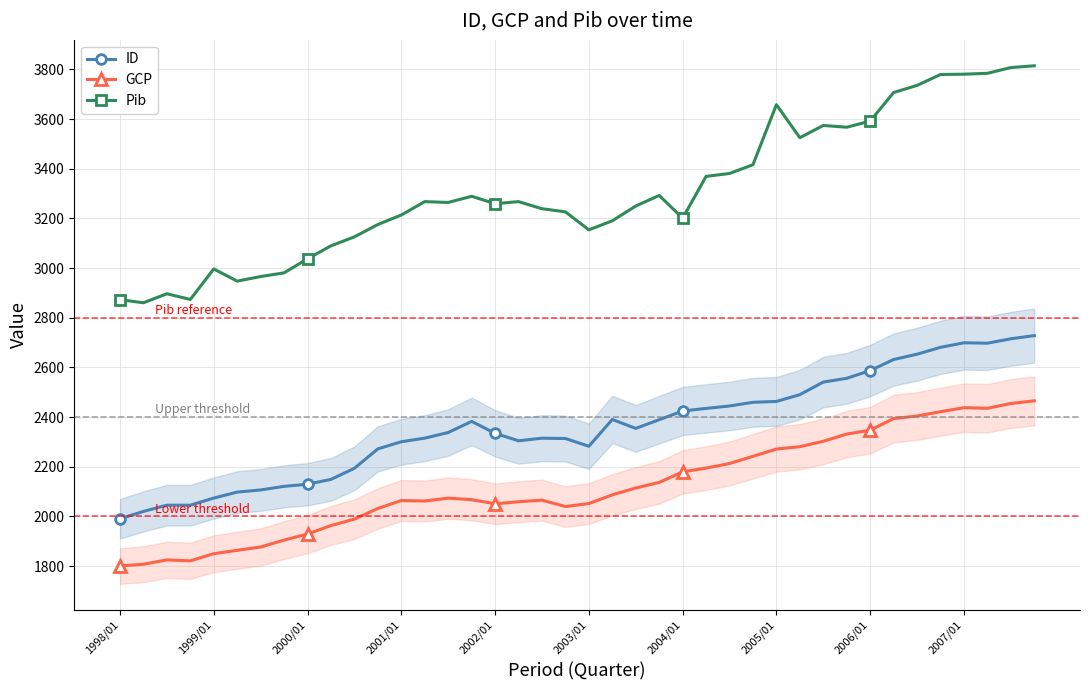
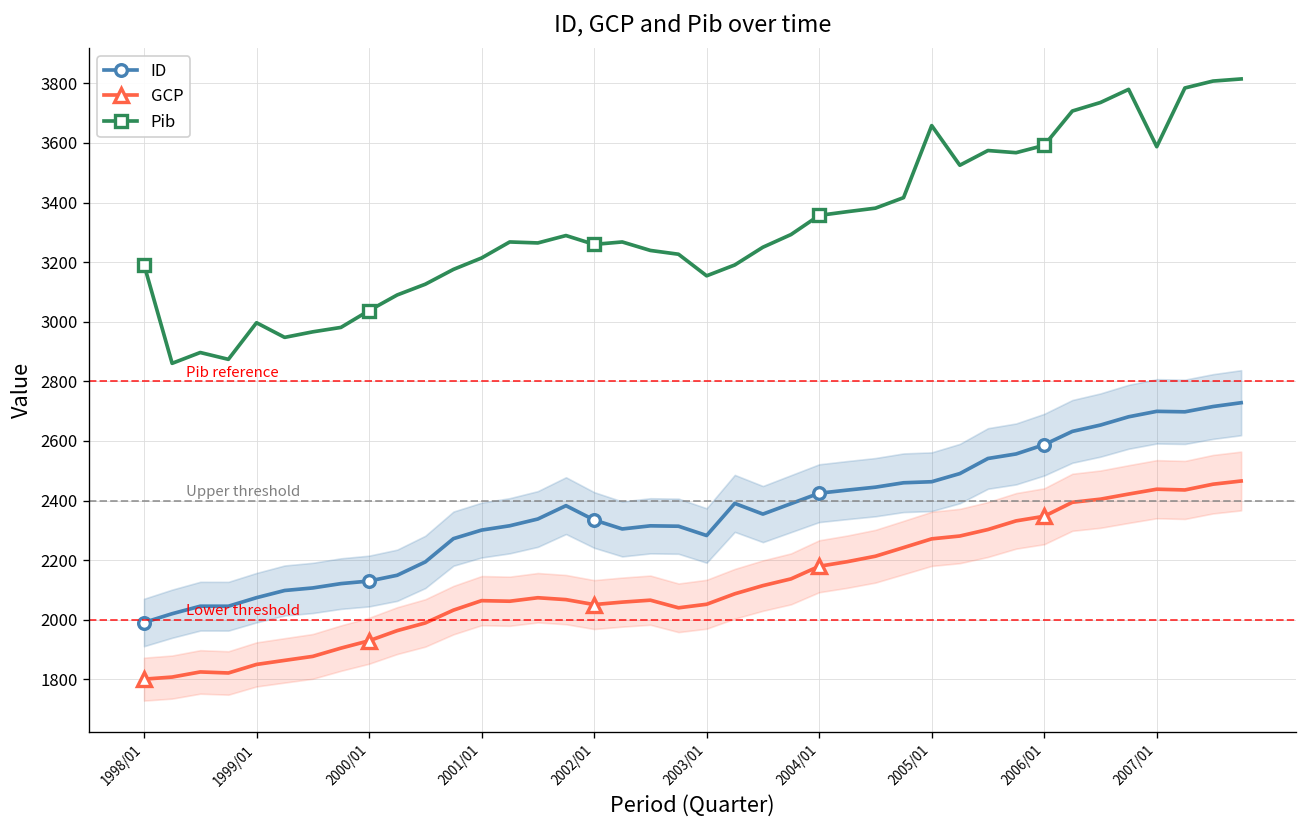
Pib, 1998/01: 2870 -> 3190
Pib, 2004/01: 3200 -> 3360
Pib, 2007/01: 3780 -> 3590
